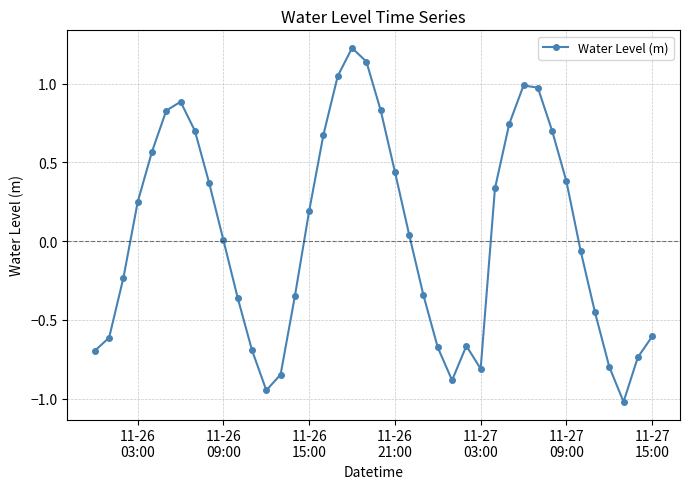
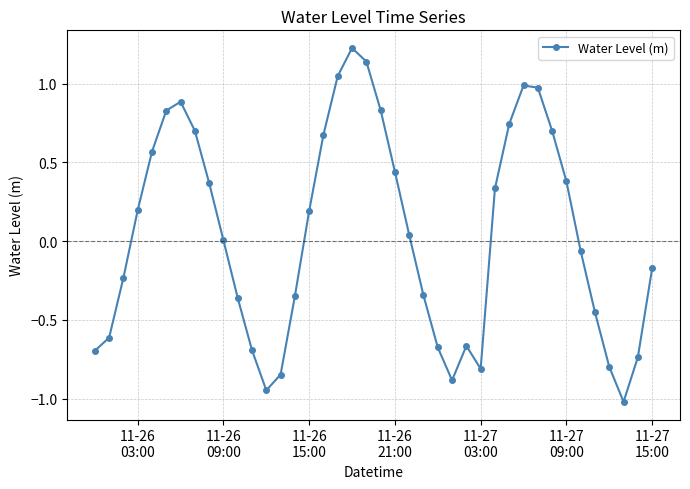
11-26 03:00: 0.25 -> 0.20
11-27 15:00: -0.61 -> -0.17
